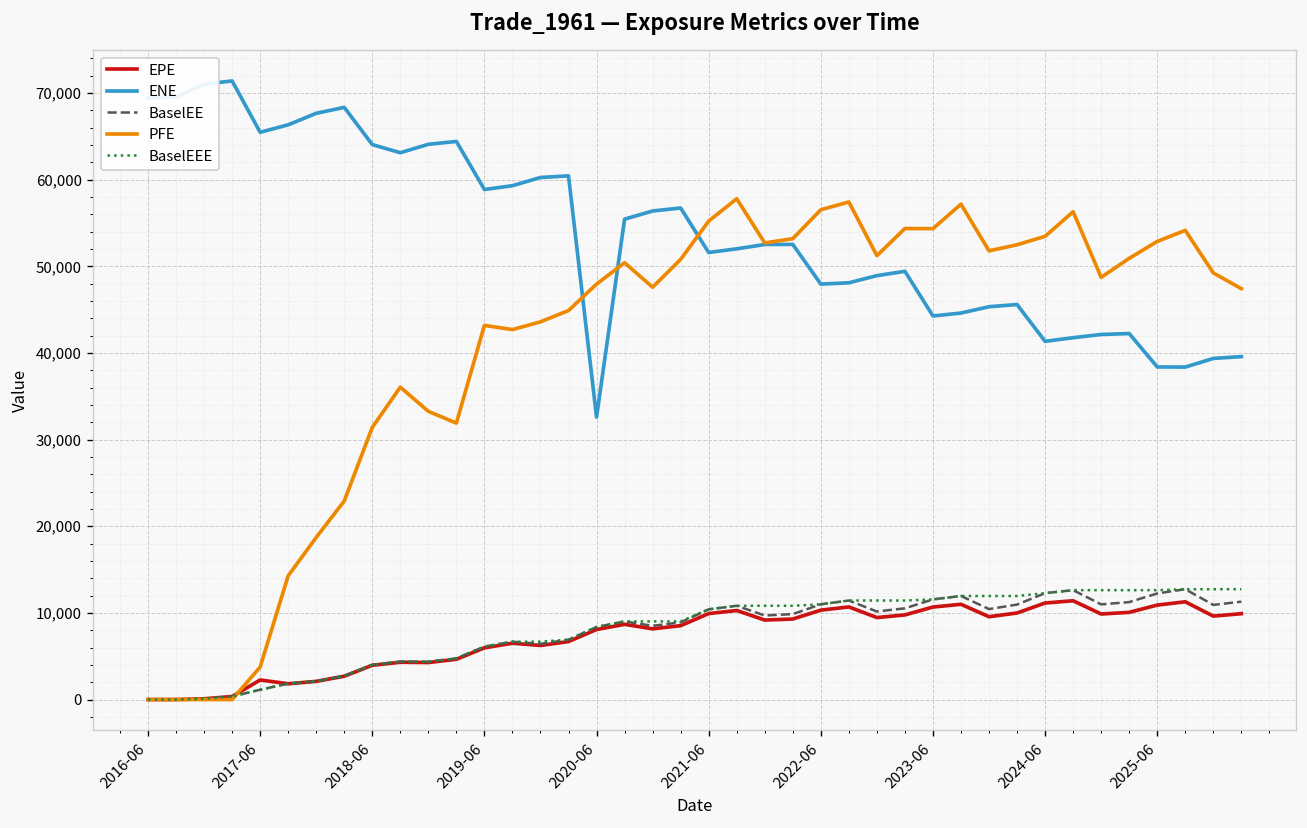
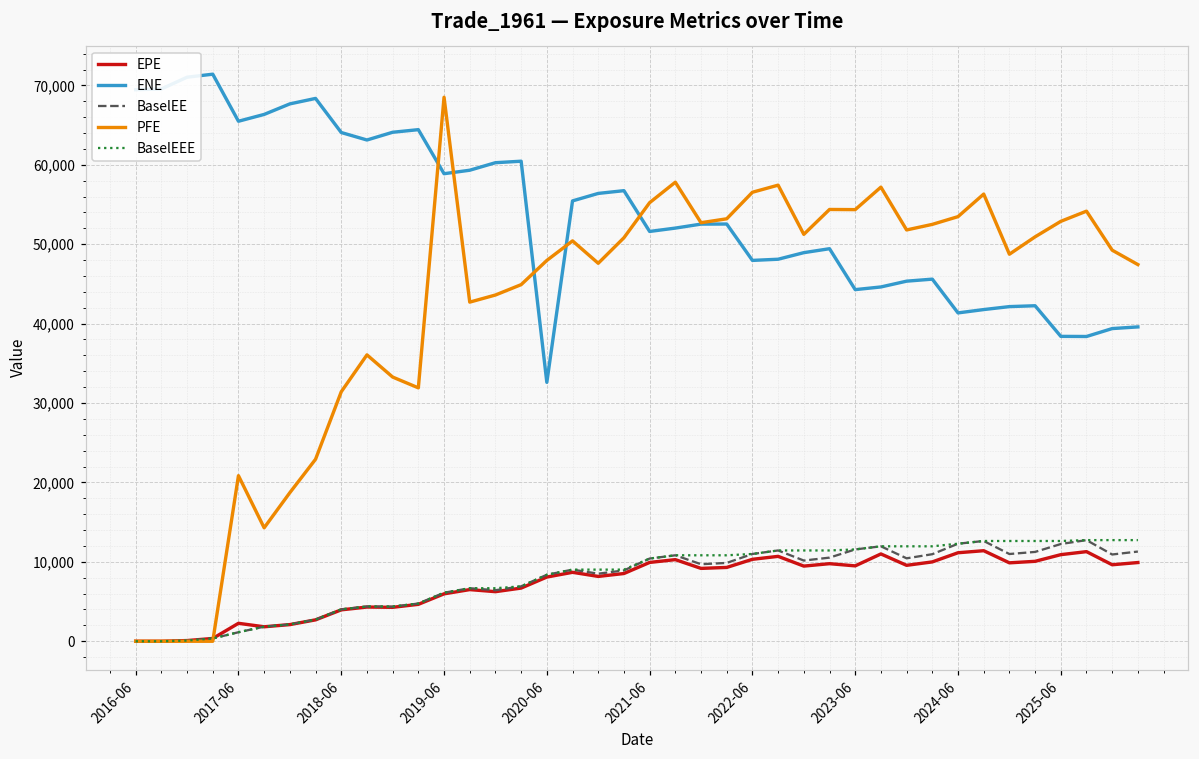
PFE, 2017-06: 4,000 -> 21,000
PFE, 2019-06: 43,000 -> 69,000
EPE, 2023-06: 11,000 -> 9,000
